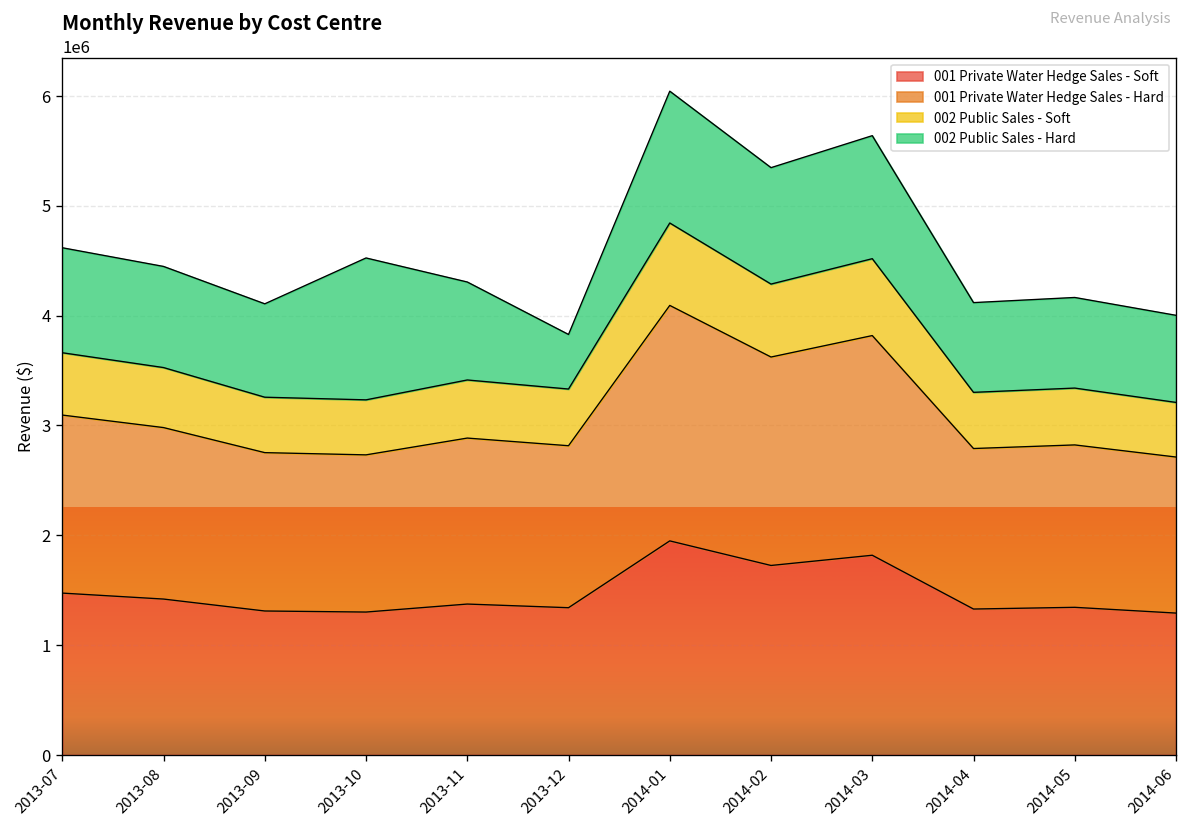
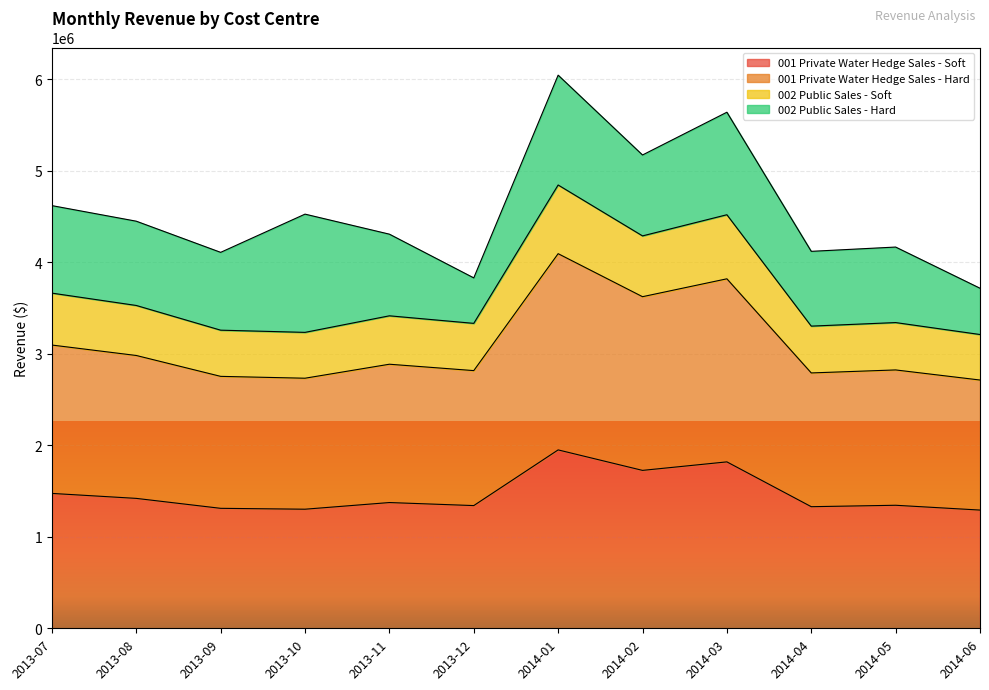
002 Public Sales - Hard, 2014-02: 1100000 -> 900000
002 Public Sales - Hard, 2014-06: 800000 -> 500000
